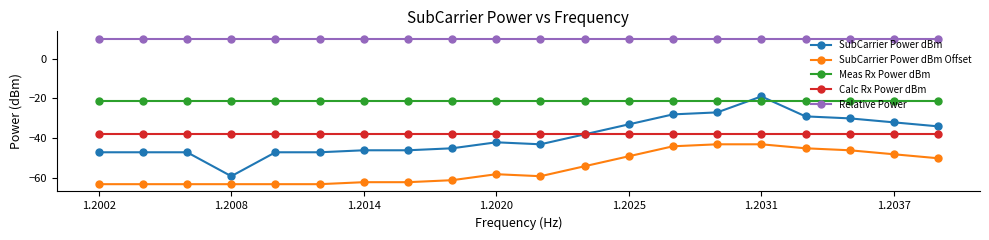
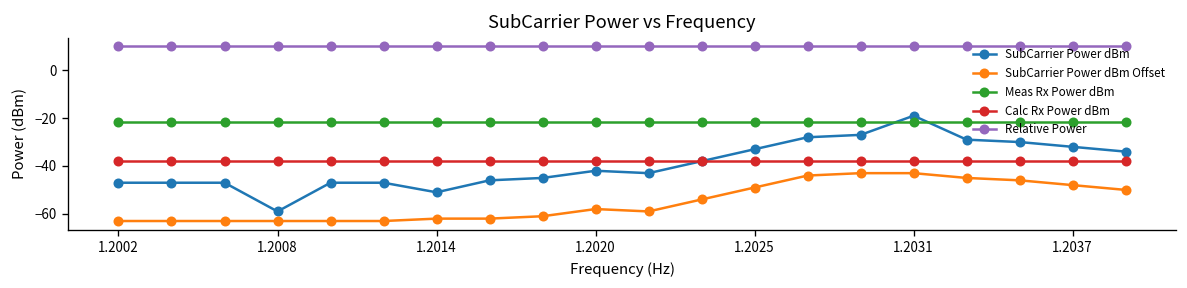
SubCarrier Power dBm, 1.2014: -46 -> -51
